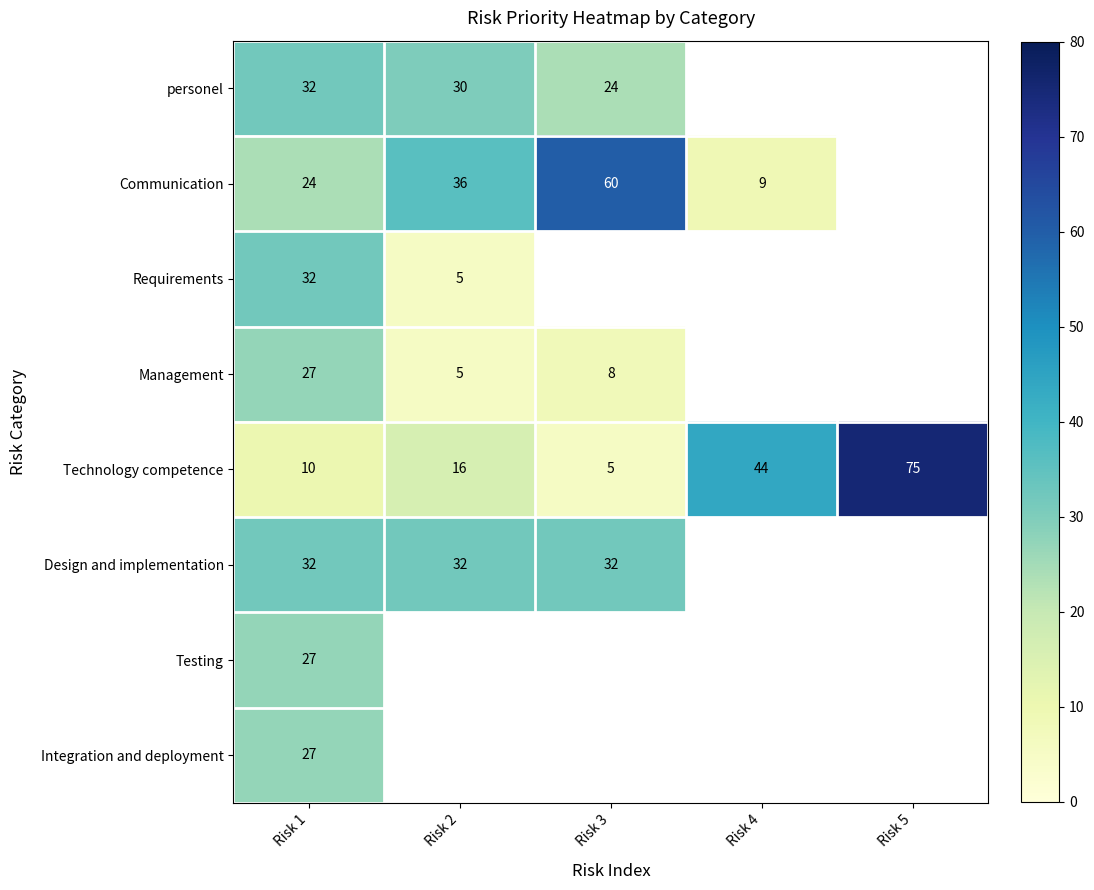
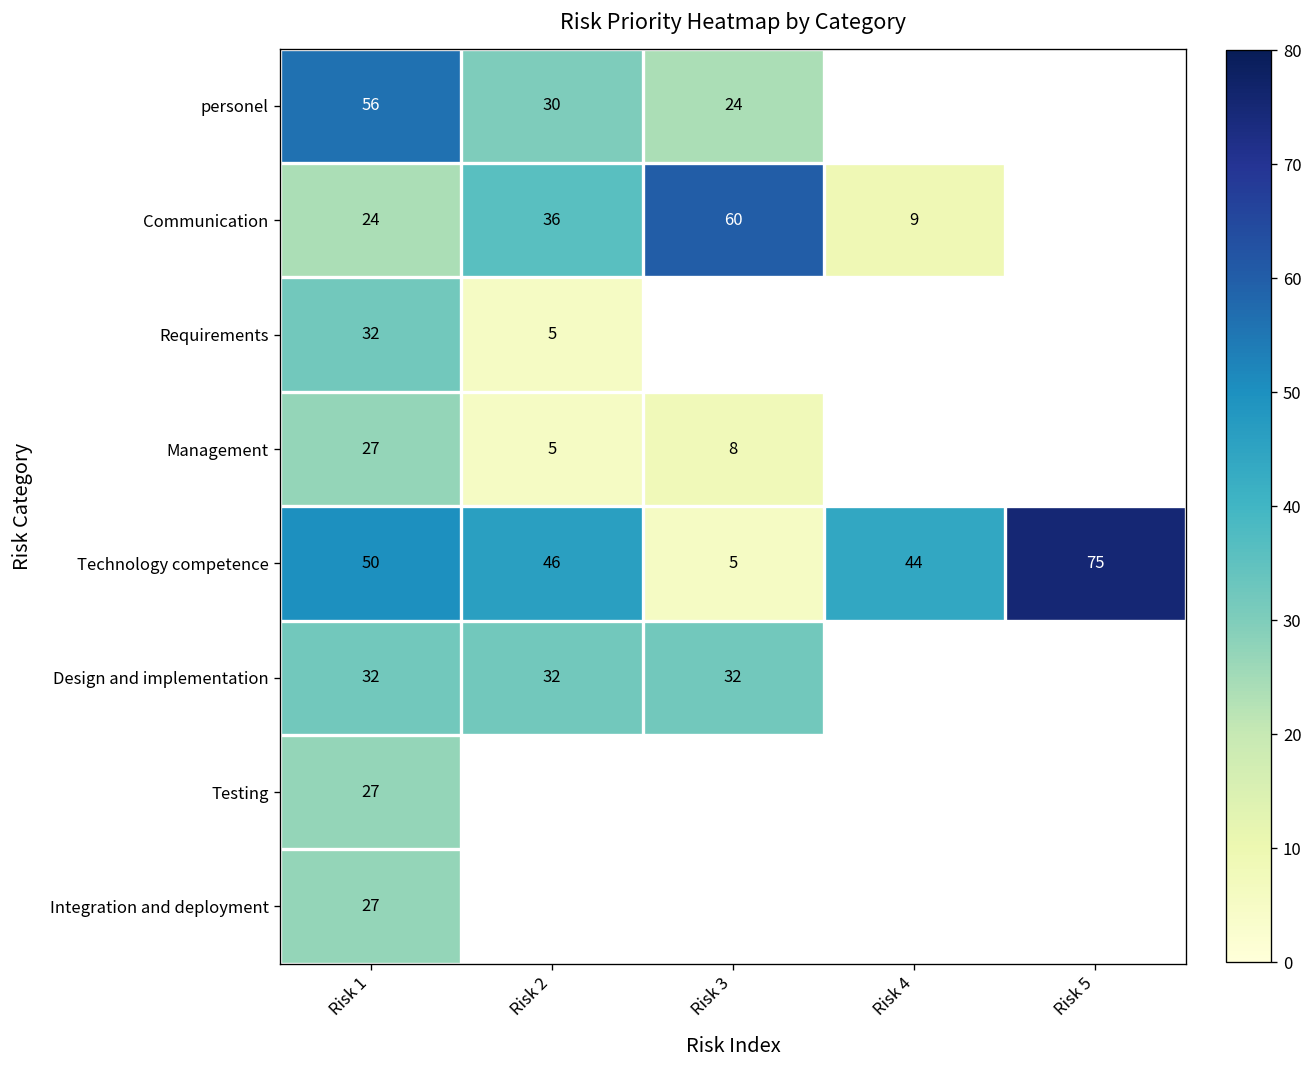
personel, Risk 1: 32 -> 56
Technology competence, Risk 1: 10 -> 50
Technology competence, Risk 2: 16 -> 46
